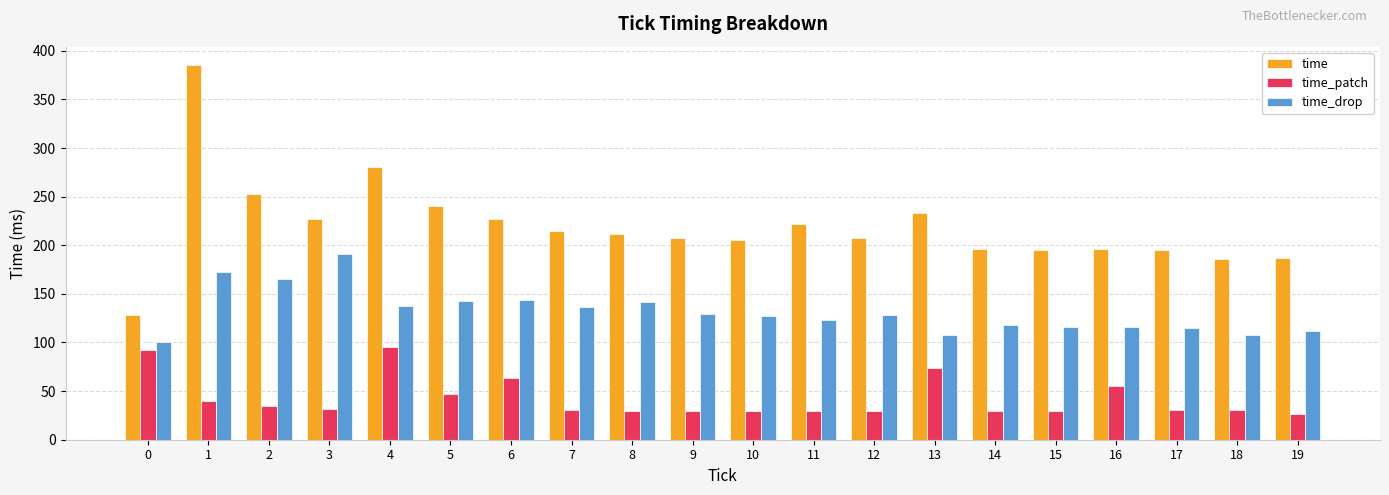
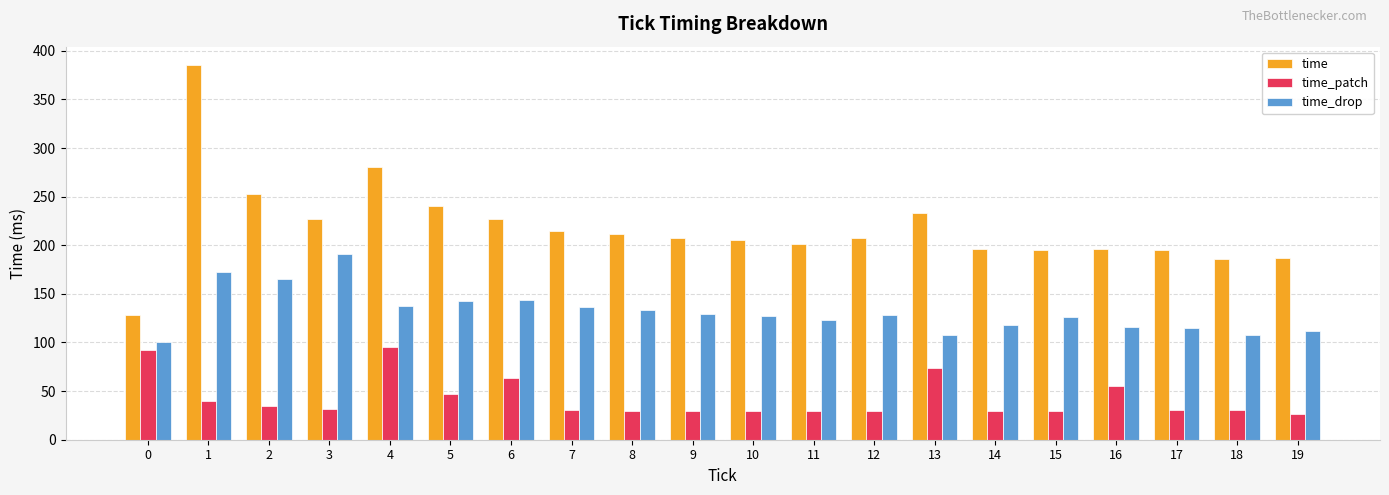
time_drop, 8: 140 -> 130
time, 11: 220 -> 200
time_drop, 15: 120 -> 130
